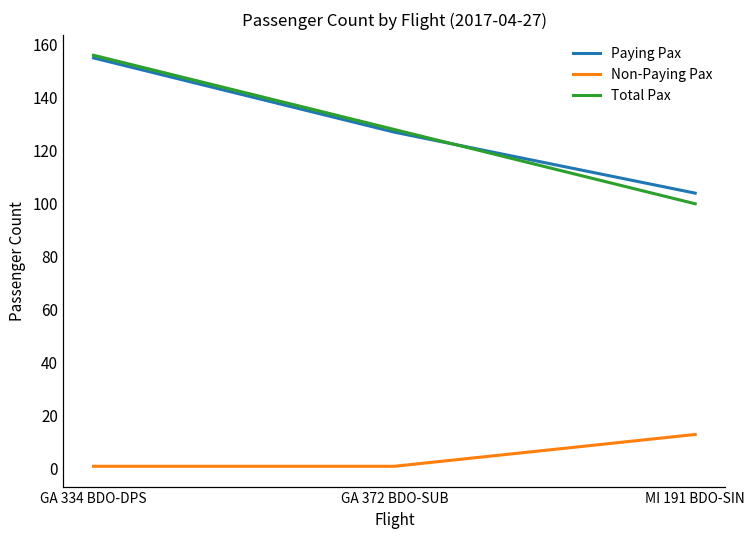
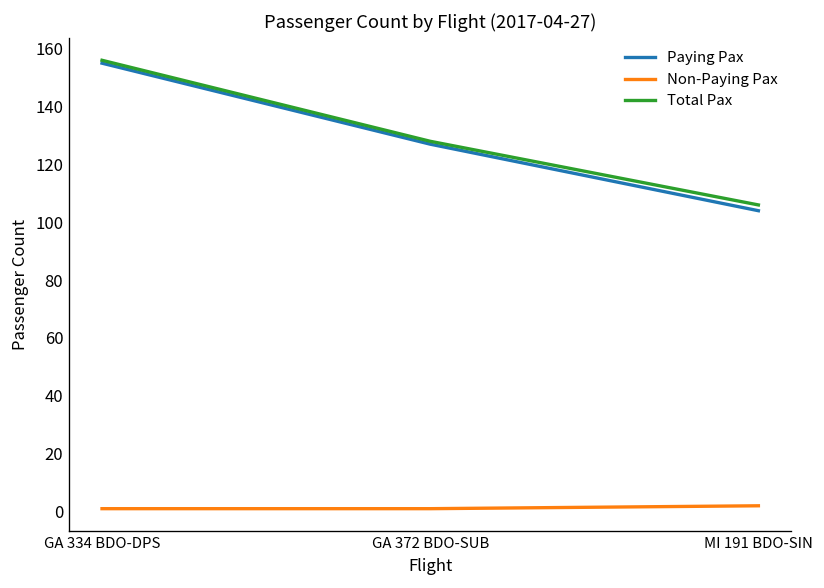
Non-Paying Pax, MI 191 BDO-SIN: 13 -> 2
Total Pax, MI 191 BDO-SIN: 100 -> 106
